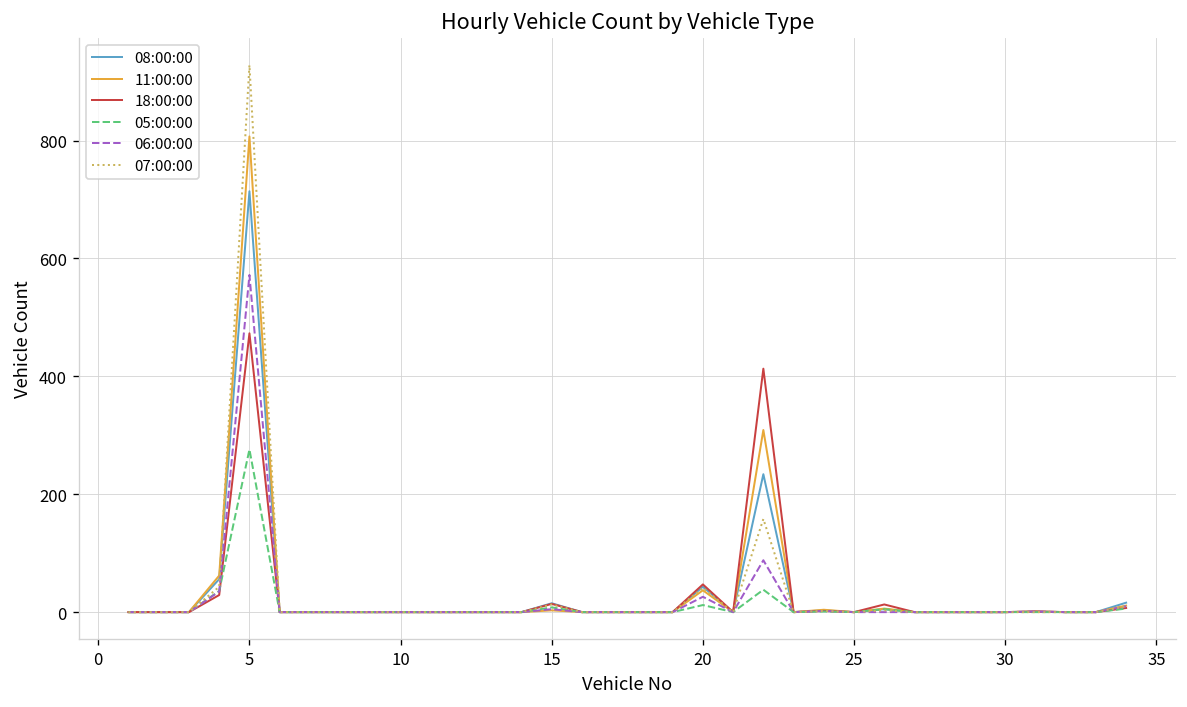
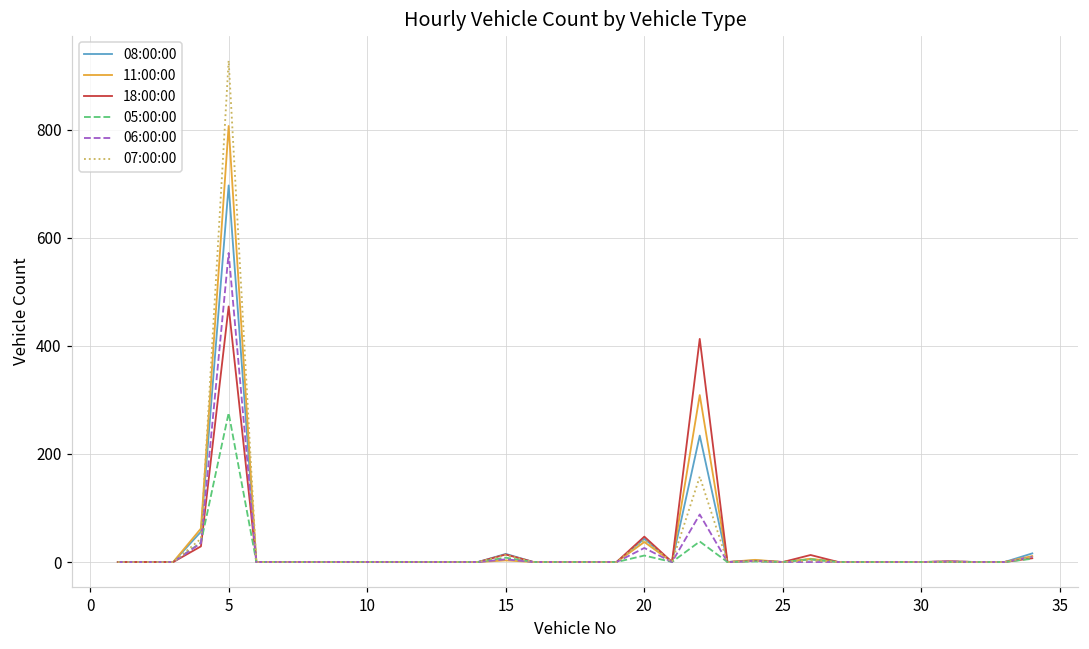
08:00:00, 5: 710 -> 700
